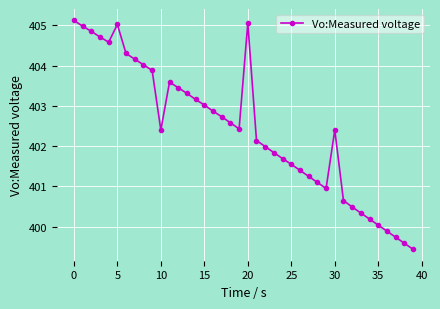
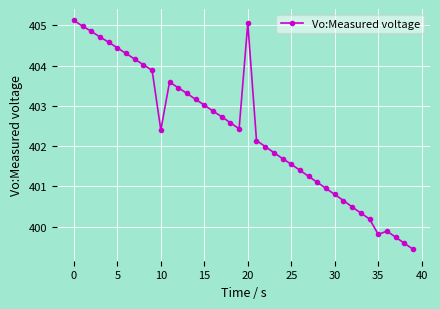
5: 405.0 -> 404.4
30: 402.4 -> 400.8
35: 400.0 -> 399.8
